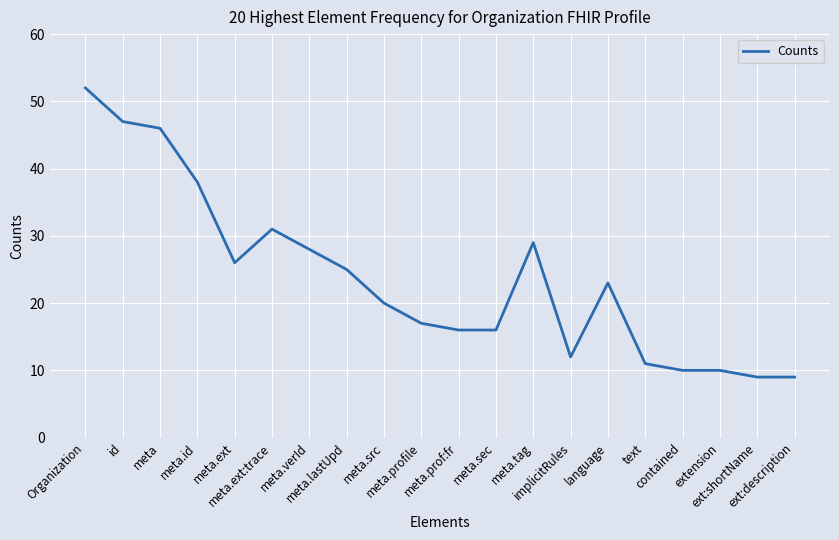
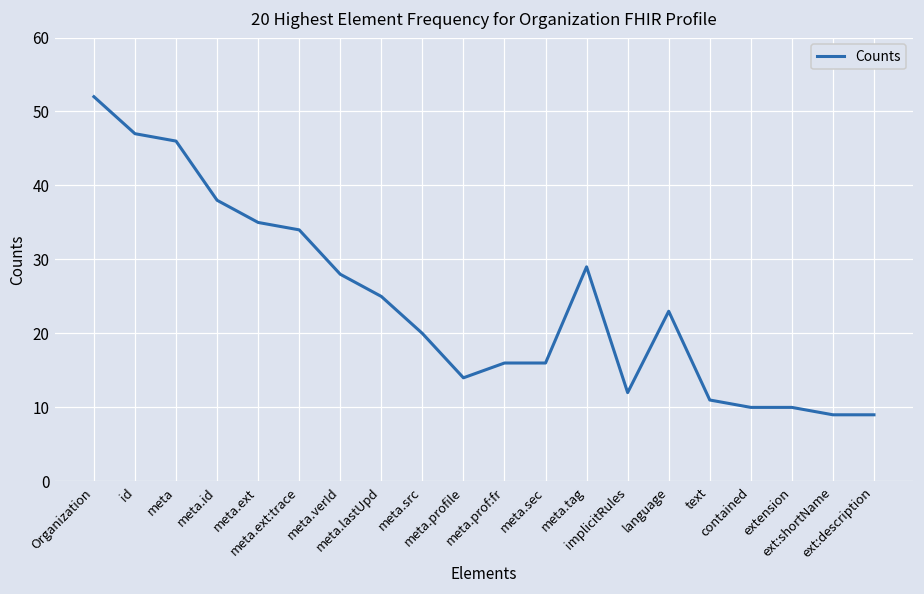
meta.ext: 26 -> 35
meta.ext:trace: 31 -> 34
meta.profile: 17 -> 14
